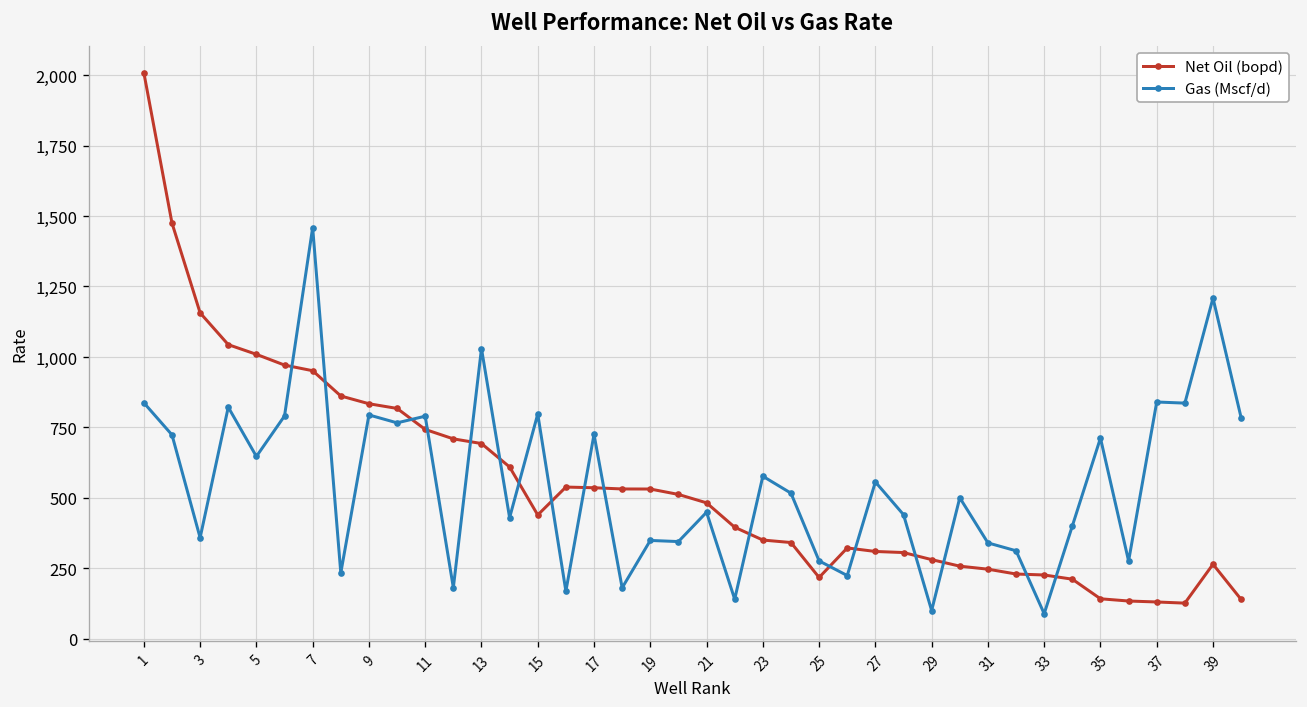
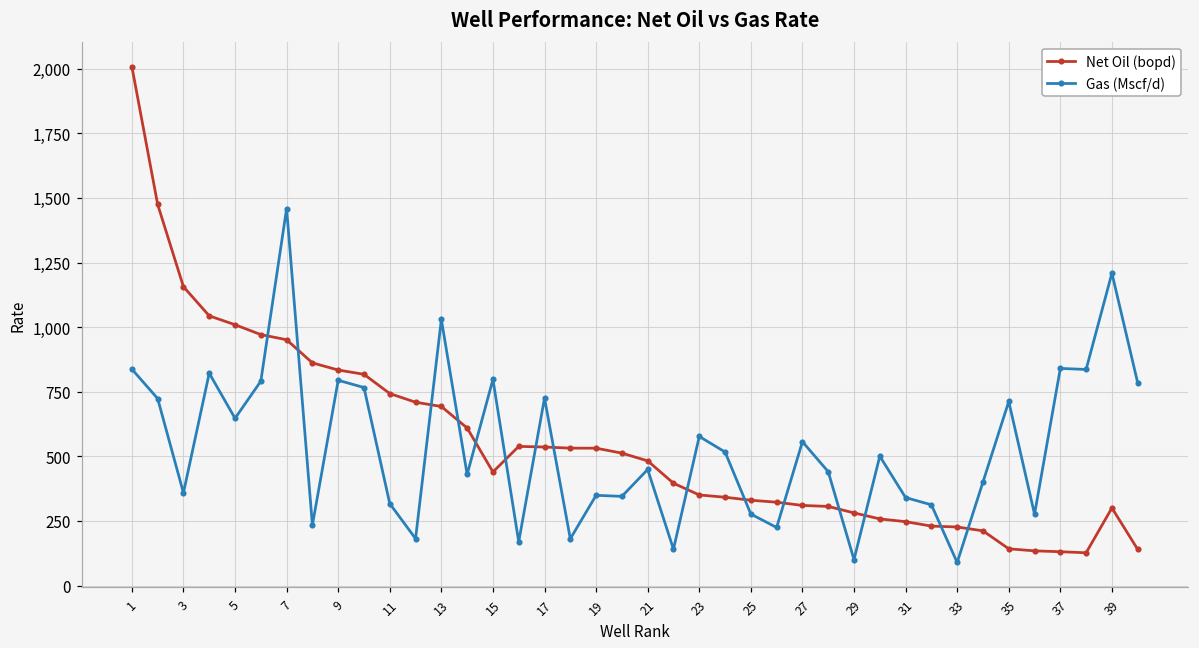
Gas (Mscf/d), 11: 790 -> 320
Net Oil (bopd), 25: 220 -> 330
Net Oil (bopd), 39: 260 -> 300
